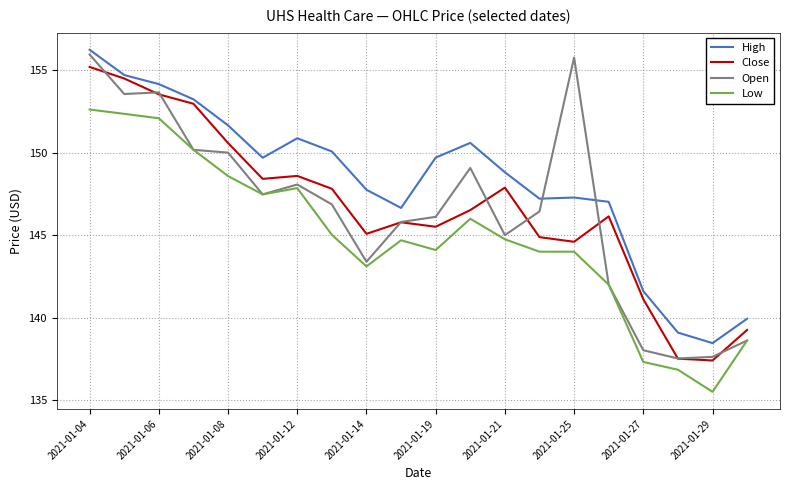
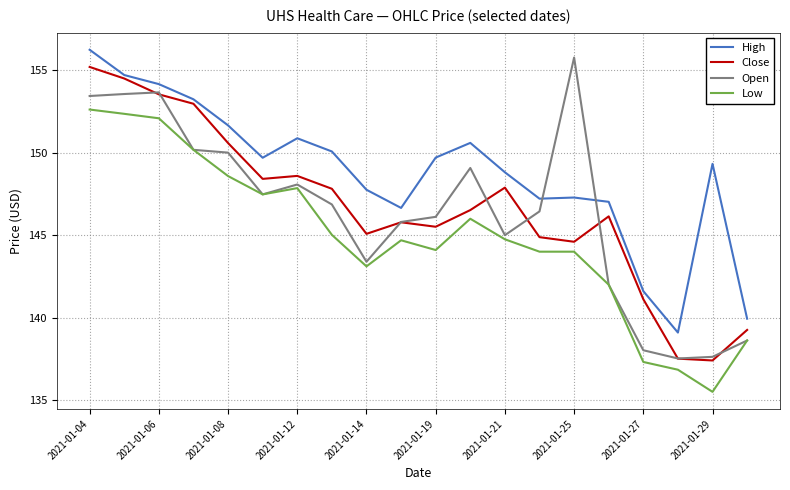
Open, 2021-01-04: 155.9 -> 153.4
High, 2021-01-29: 138.5 -> 149.3
